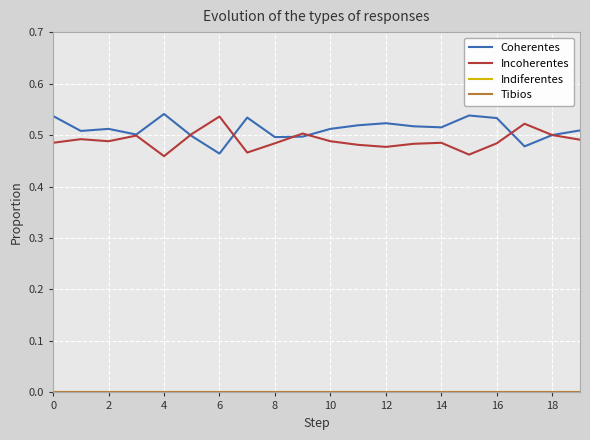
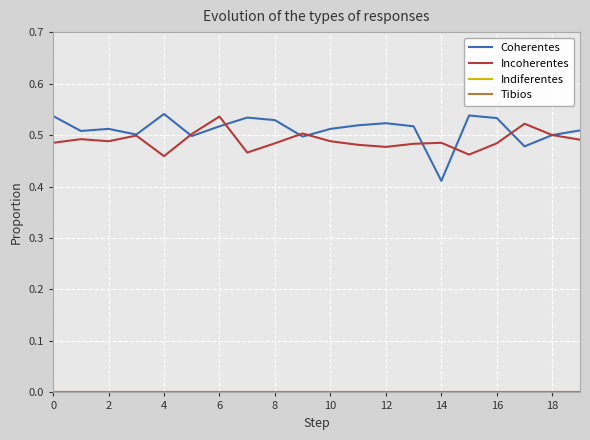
Coherentes, 6: 0.46 -> 0.52
Coherentes, 8: 0.50 -> 0.53
Coherentes, 14: 0.52 -> 0.41
